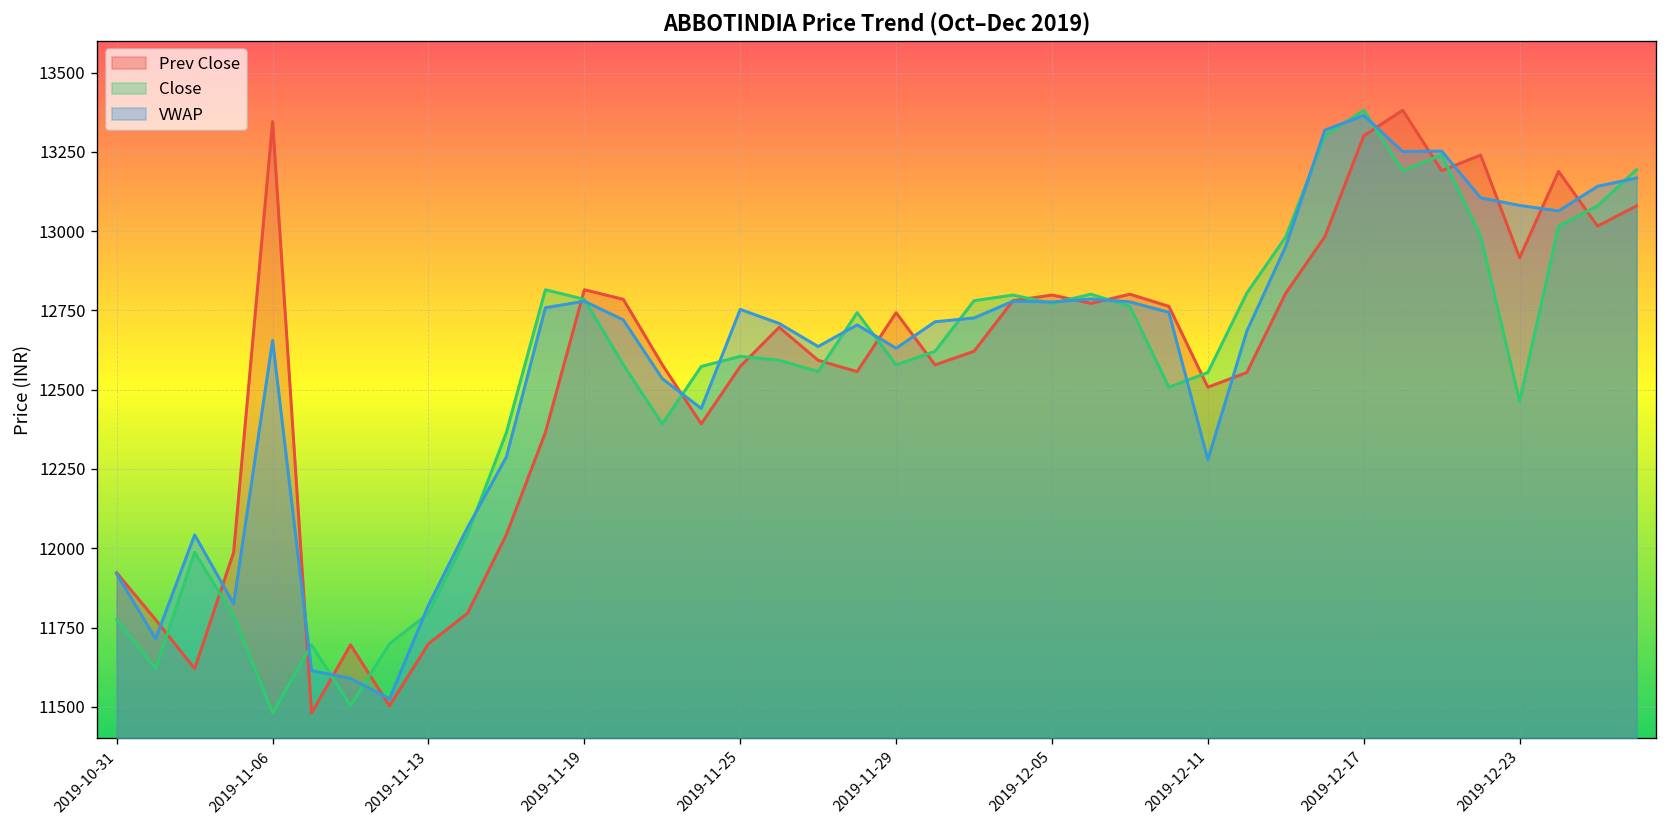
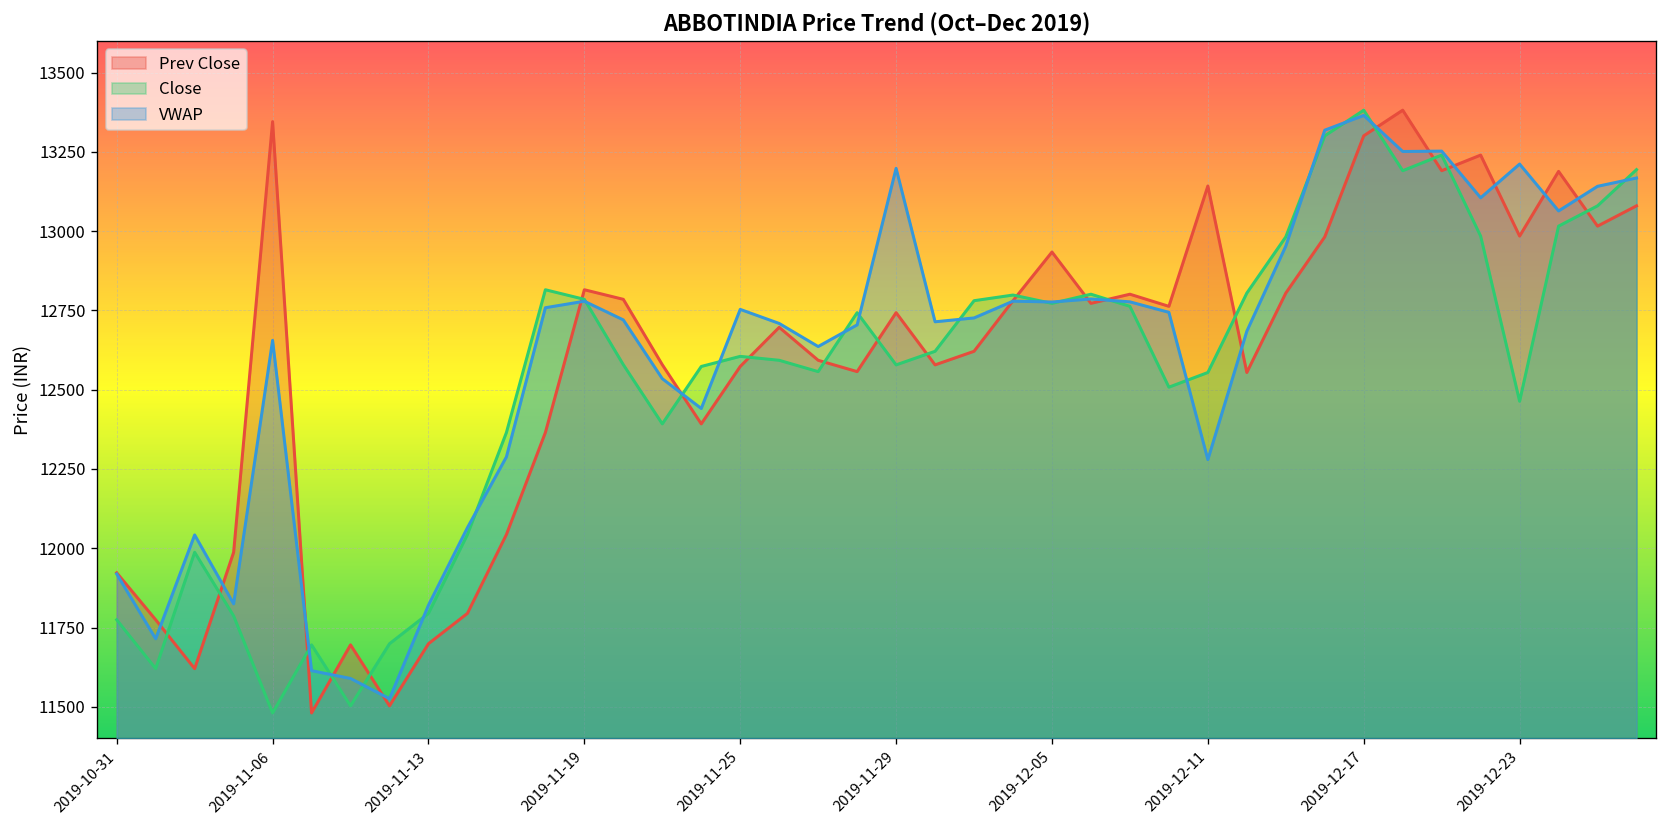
VWAP, 2019-11-29: 12630 -> 13200
Prev Close, 2019-12-05: 12800 -> 12930
Prev Close, 2019-12-11: 12510 -> 13140
Prev Close, 2019-12-23: 12920 -> 12980
VWAP, 2019-12-23: 13080 -> 13210
